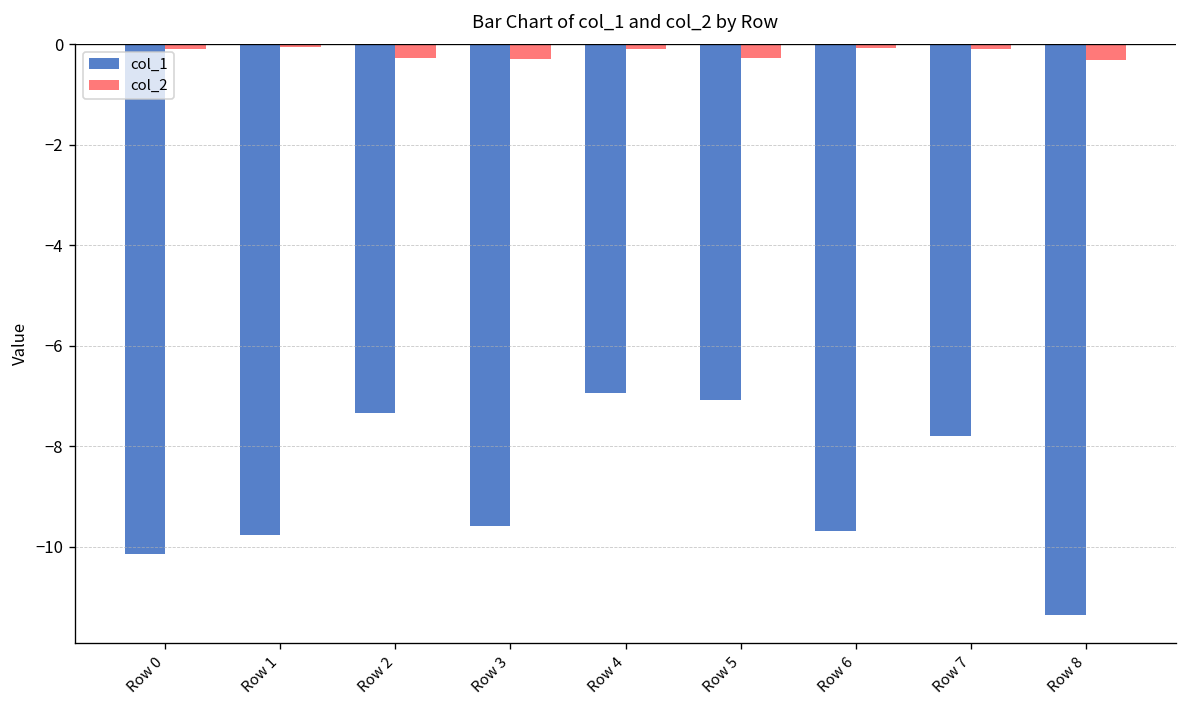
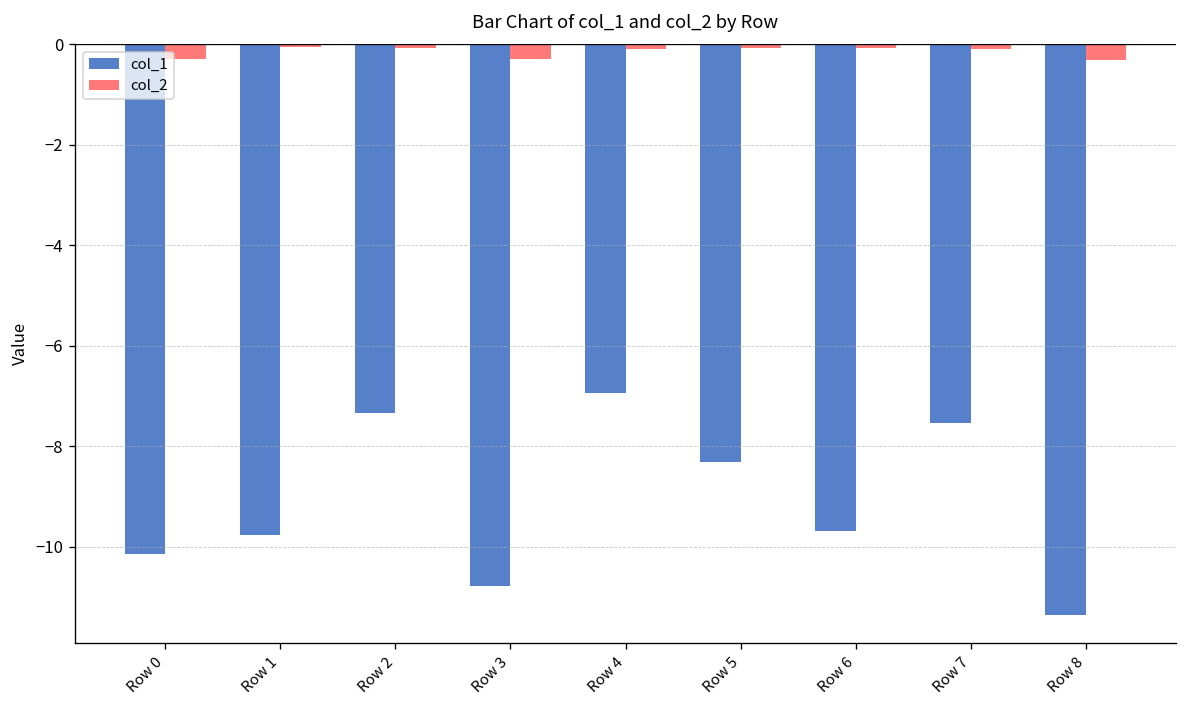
col_2, Row 0: -0.1 -> -0.3
col_2, Row 2: -0.3 -> -0.1
col_1, Row 3: -9.6 -> -10.8
col_1, Row 5: -7.1 -> -8.3
col_2, Row 5: -0.3 -> -0.1
col_1, Row 7: -7.8 -> -7.5
